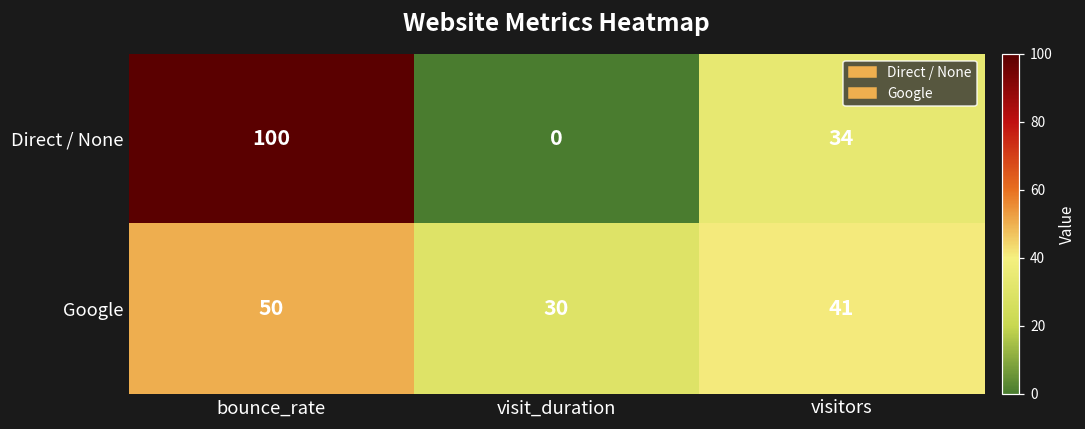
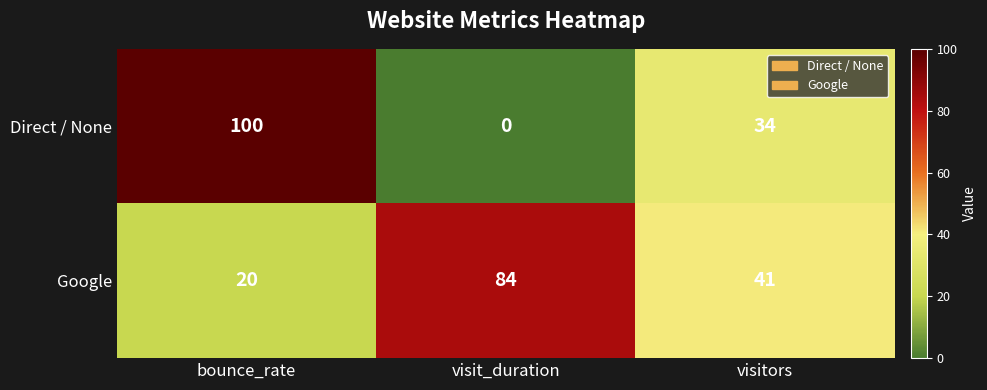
Google, bounce_rate: 50 -> 20
Google, visit_duration: 30 -> 84
